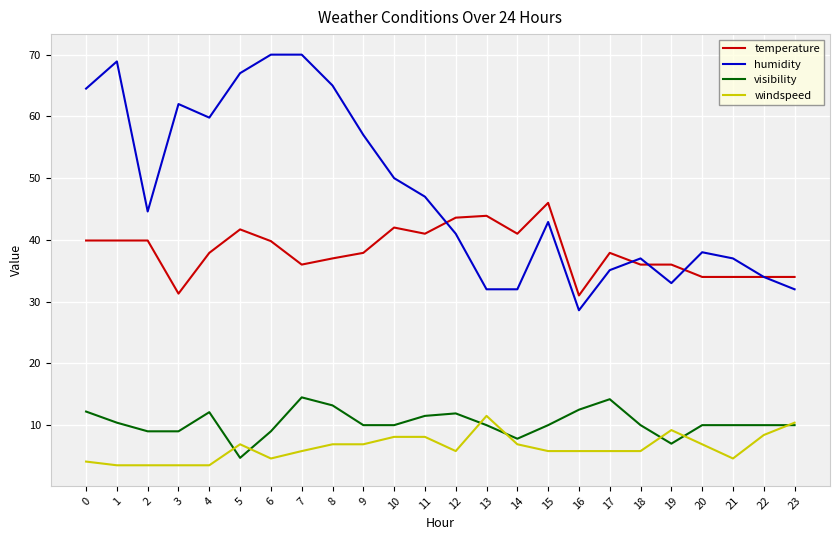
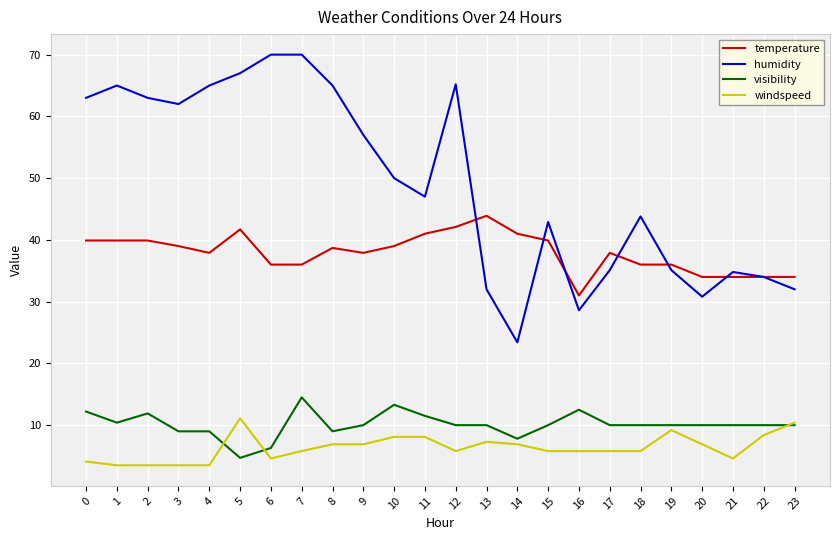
humidity, 0: 65 -> 63
humidity, 1: 69 -> 65
humidity, 2: 45 -> 63
visibility, 2: 9 -> 12
temperature, 3: 31 -> 39
humidity, 4: 60 -> 65
visibility, 4: 12 -> 9
windspeed, 5: 7 -> 11
temperature, 6: 40 -> 36
visibility, 6: 9 -> 6
temperature, 8: 37 -> 39
visibility, 8: 13 -> 9
temperature, 10: 42 -> 39
visibility, 10: 10 -> 13
temperature, 12: 44 -> 42
humidity, 12: 41 -> 65
visibility, 12: 12 -> 10
windspeed, 13: 12 -> 7
humidity, 14: 32 -> 23
temperature, 15: 46 -> 40
visibility, 17: 14 -> 10
humidity, 18: 37 -> 44
humidity, 19: 33 -> 35
visibility, 19: 7 -> 10
humidity, 20: 38 -> 31
humidity, 21: 37 -> 35
